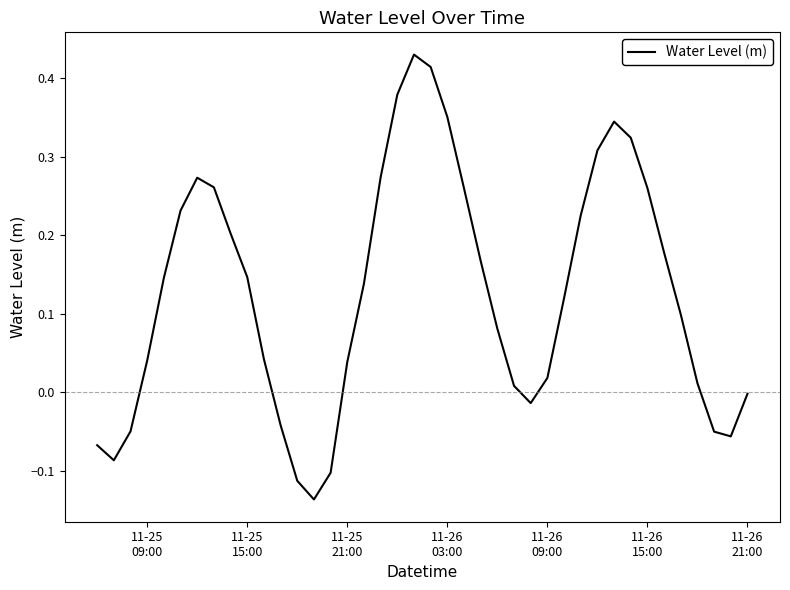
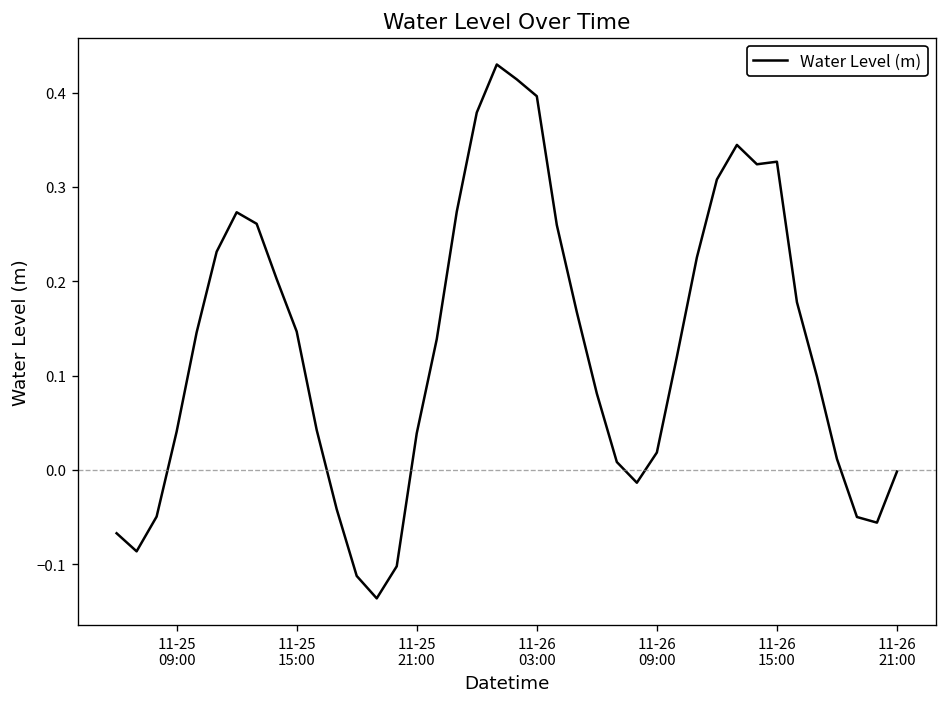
11-26 03:00: 0.35 -> 0.40
11-26 15:00: 0.26 -> 0.33
